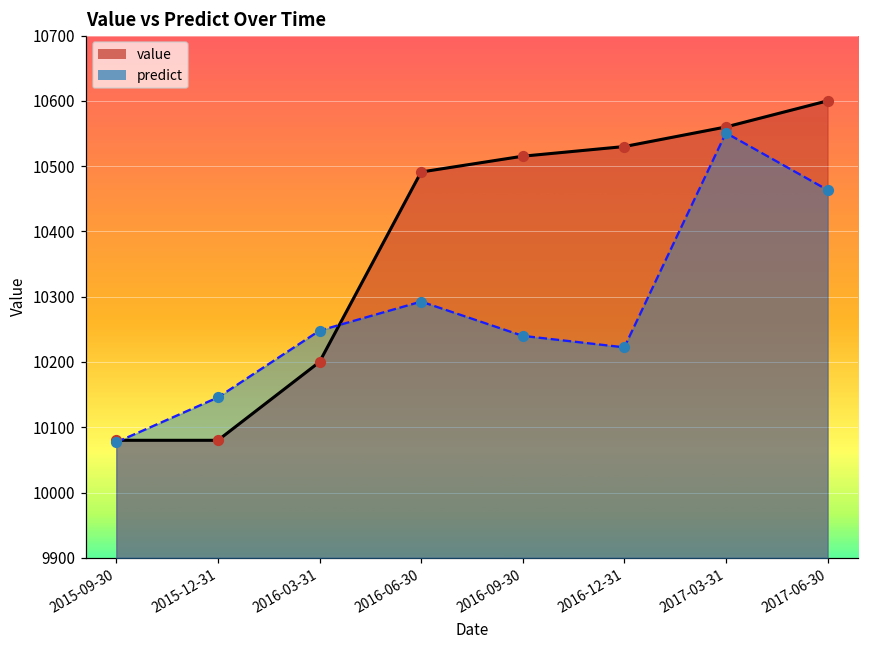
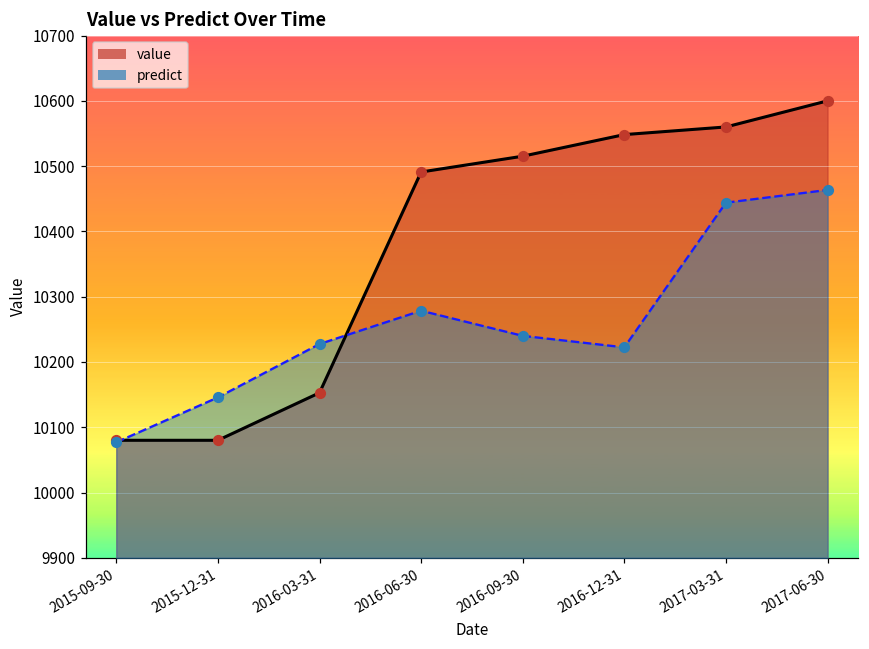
value, 2016-03-31: 10200 -> 10150
predict, 2016-03-31: 10250 -> 10230
predict, 2016-06-30: 10290 -> 10280
value, 2016-12-31: 10530 -> 10550
predict, 2017-03-31: 10550 -> 10440
